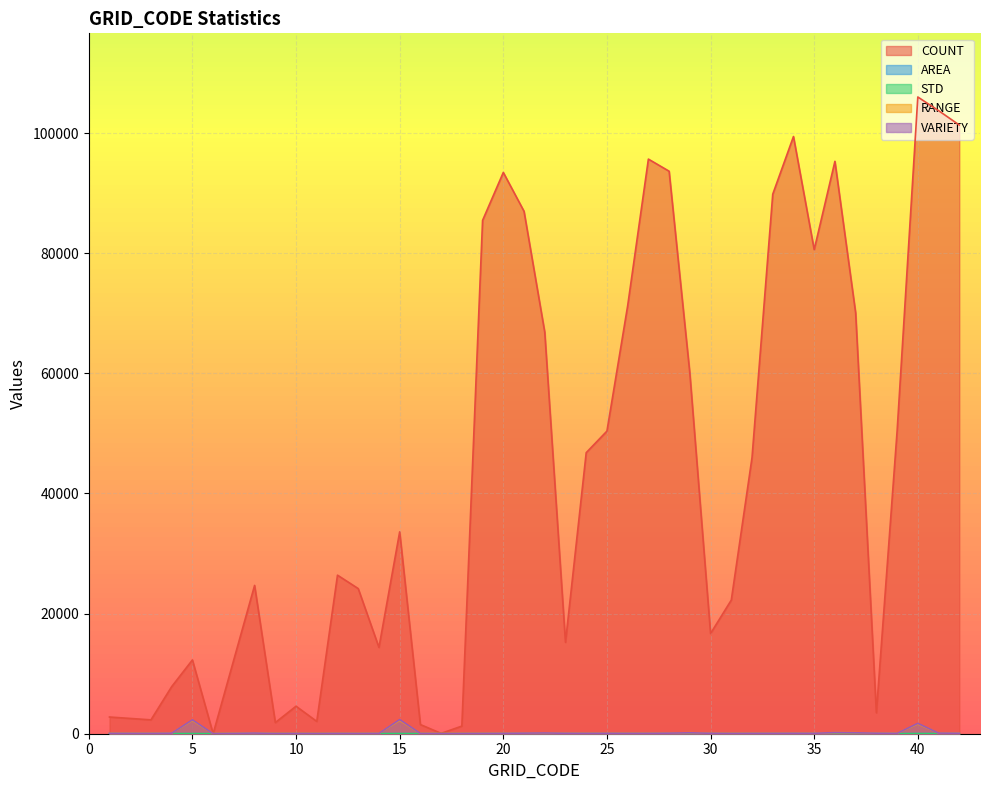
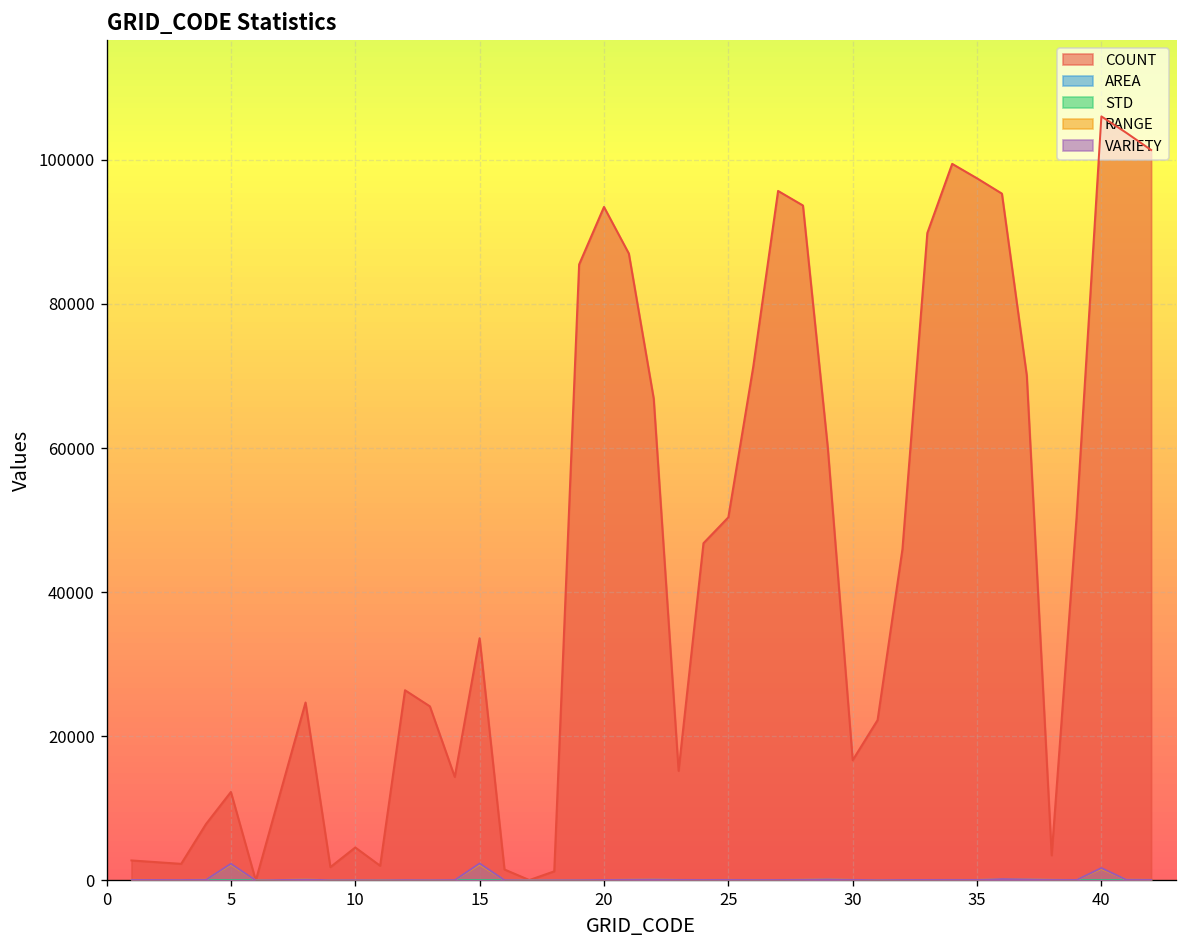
COUNT, 35: 81000 -> 97000
